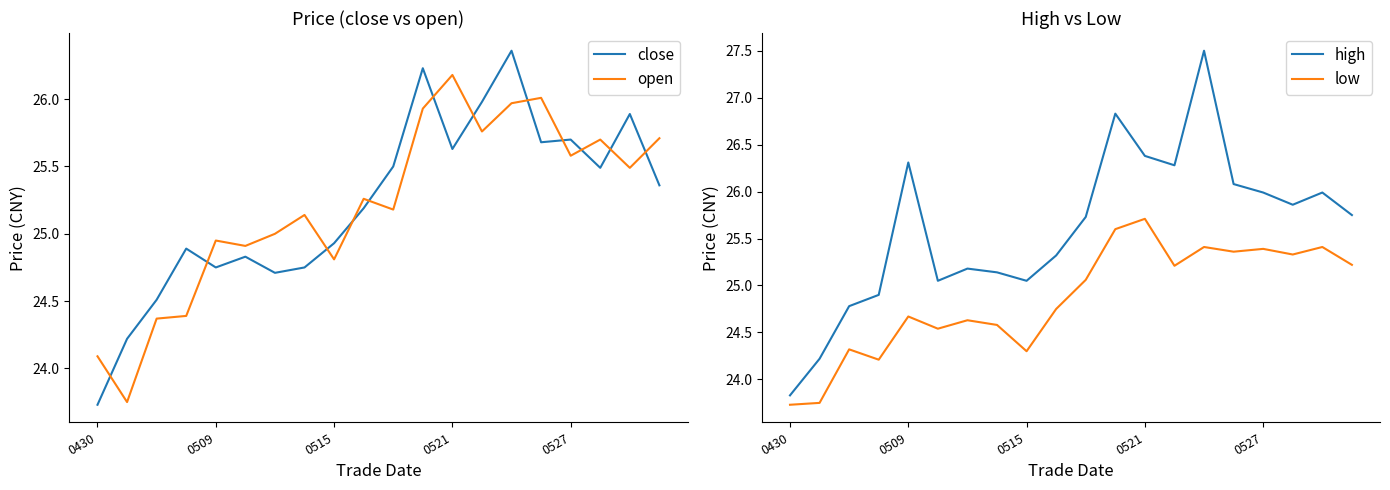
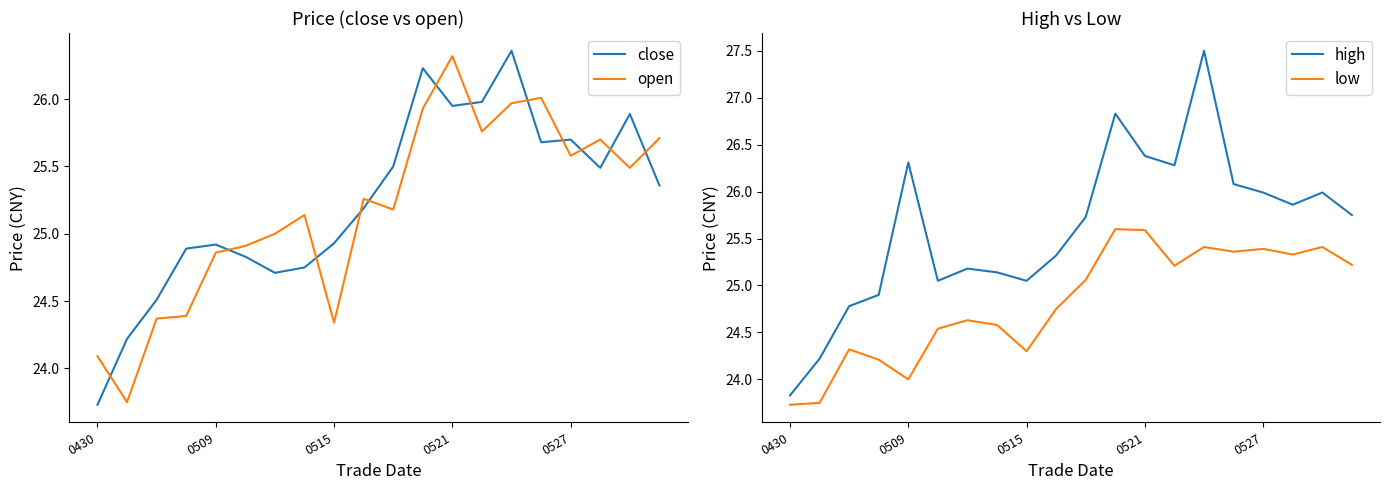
Price (close vs open), close, 0509: 24.75 -> 24.92
Price (close vs open), open, 0509: 24.95 -> 24.86
Price (close vs open), open, 0515: 24.81 -> 24.34
Price (close vs open), close, 0521: 25.63 -> 25.95
Price (close vs open), open, 0521: 26.18 -> 26.32
High vs Low, low, 0509: 24.7 -> 24.0
High vs Low, low, 0521: 25.7 -> 25.6
